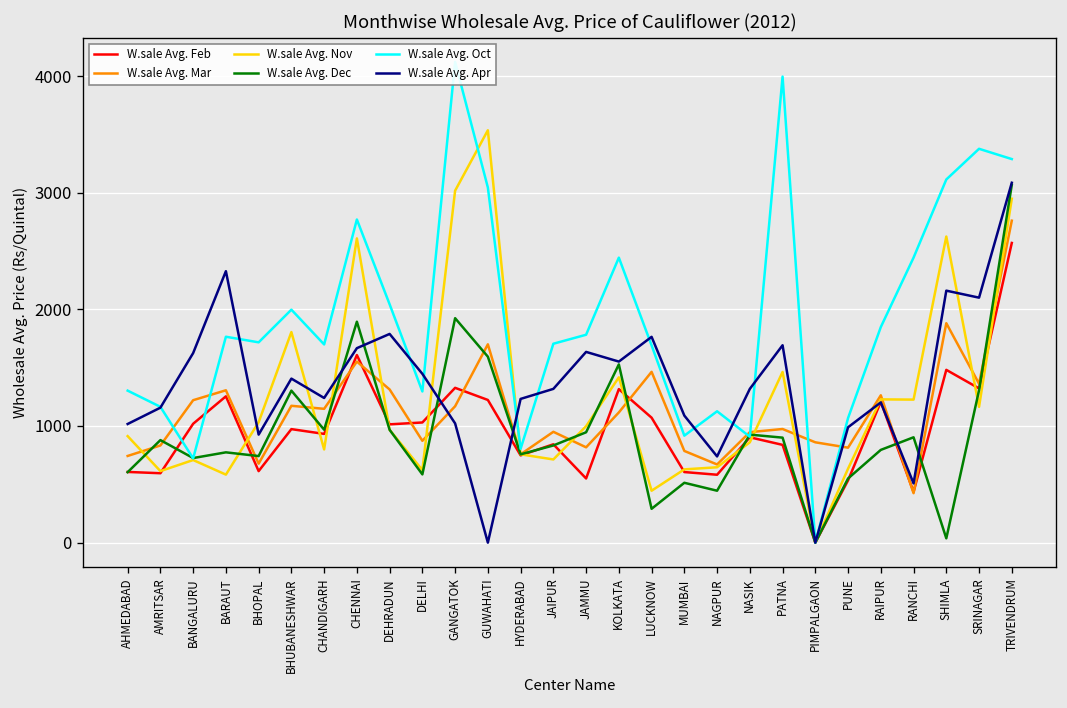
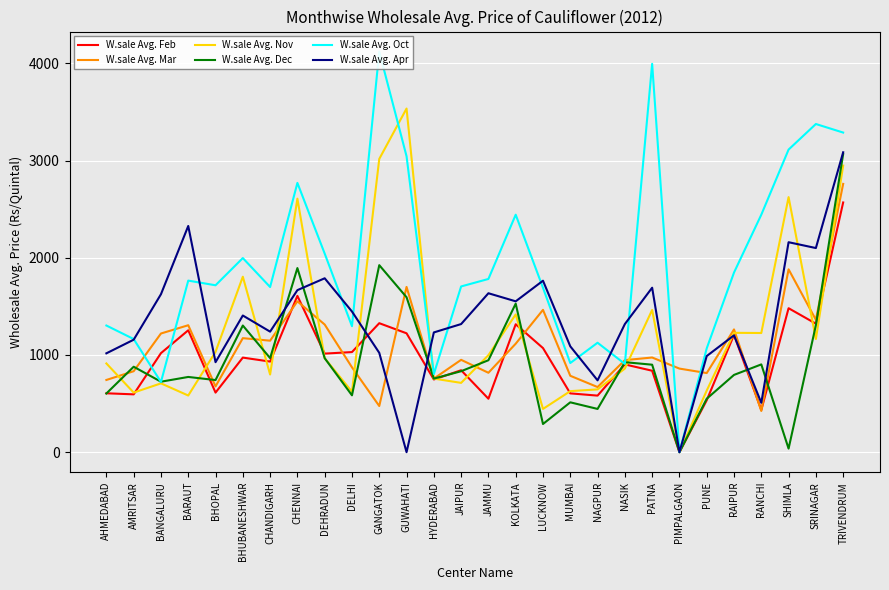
W.sale Avg. Mar, GANGATOK: 1200 -> 500
